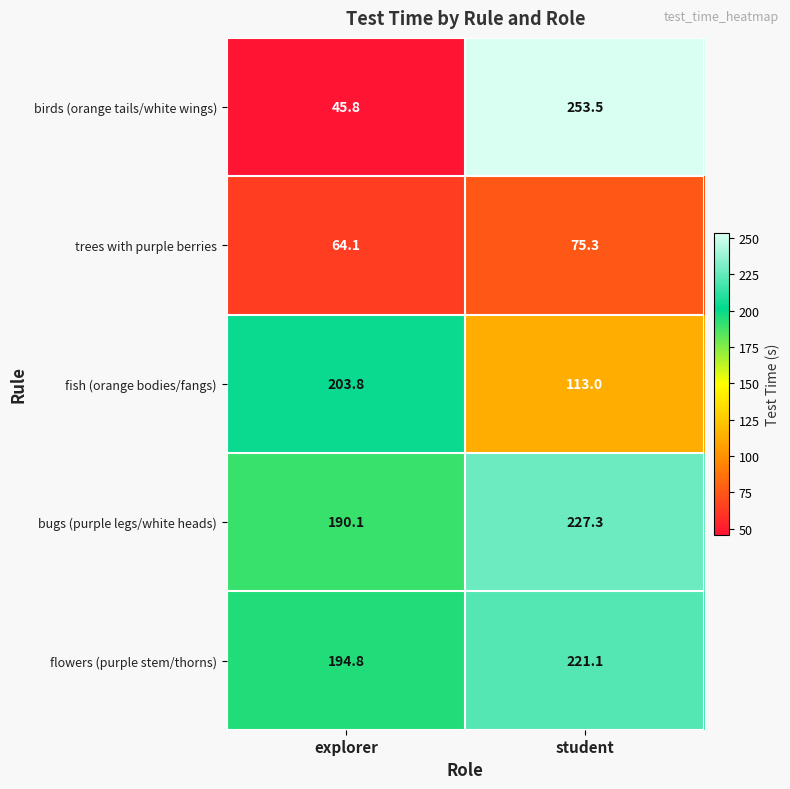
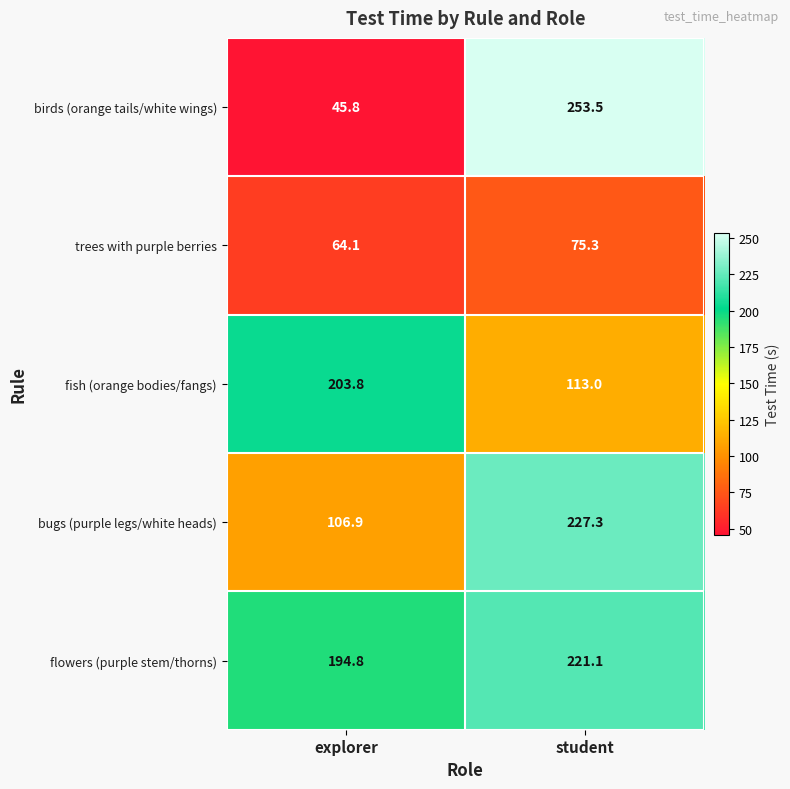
bugs (purple legs/white heads), explorer: 190.1 -> 106.9
